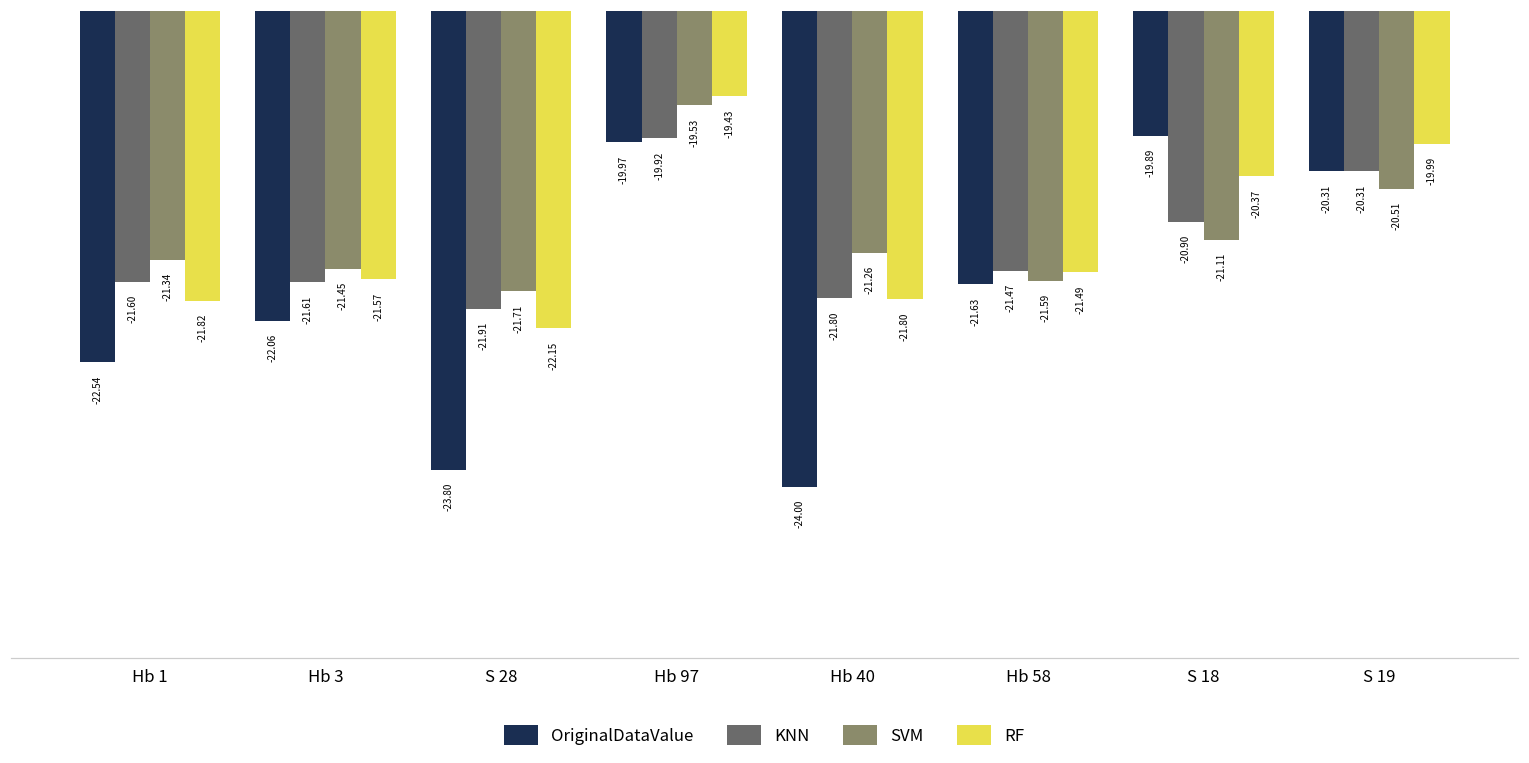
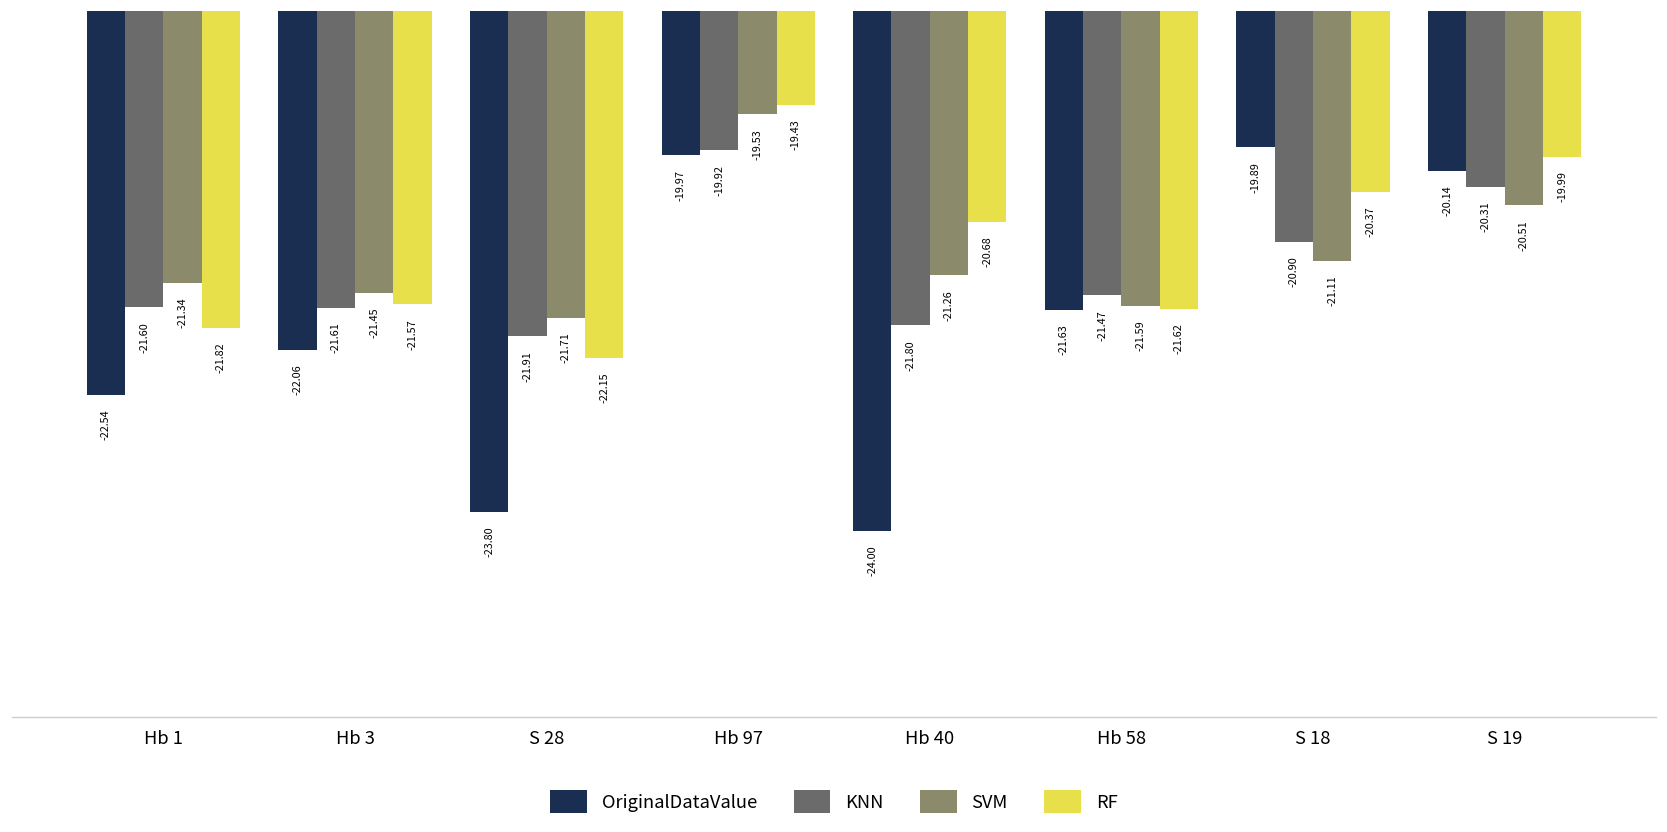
RF, Hb 40: -21.80 -> -20.68
RF, Hb 58: -21.49 -> -21.62
OriginalDataValue, S 19: -20.31 -> -20.14
